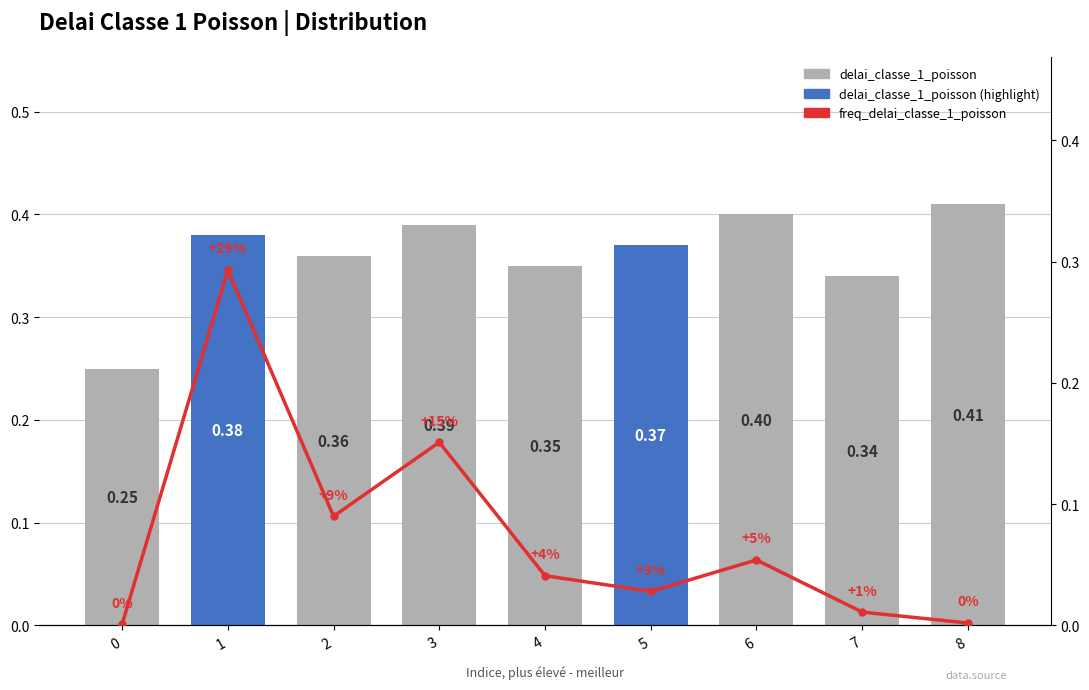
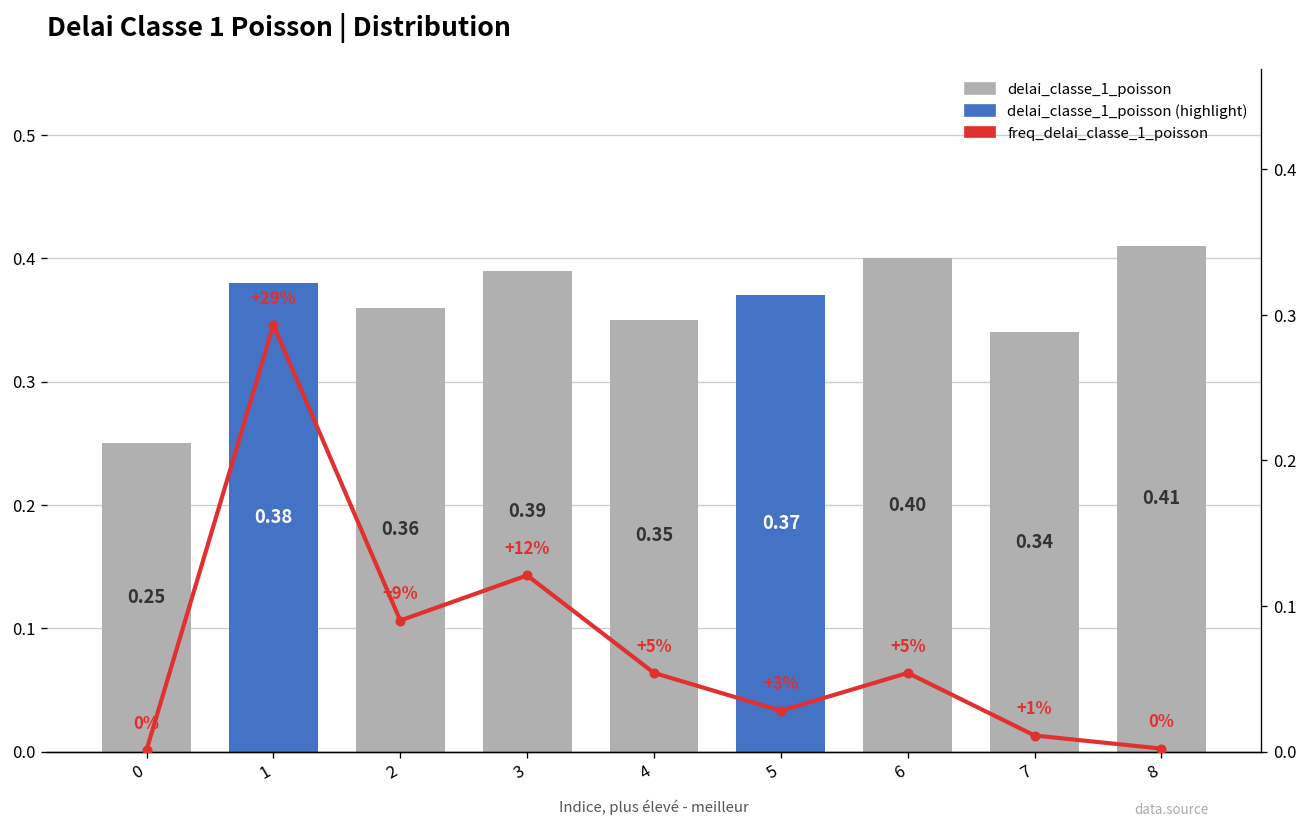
freq_delai_classe_1_poisson, 3: +15% -> +12%
freq_delai_classe_1_poisson, 4: +4% -> +5%
